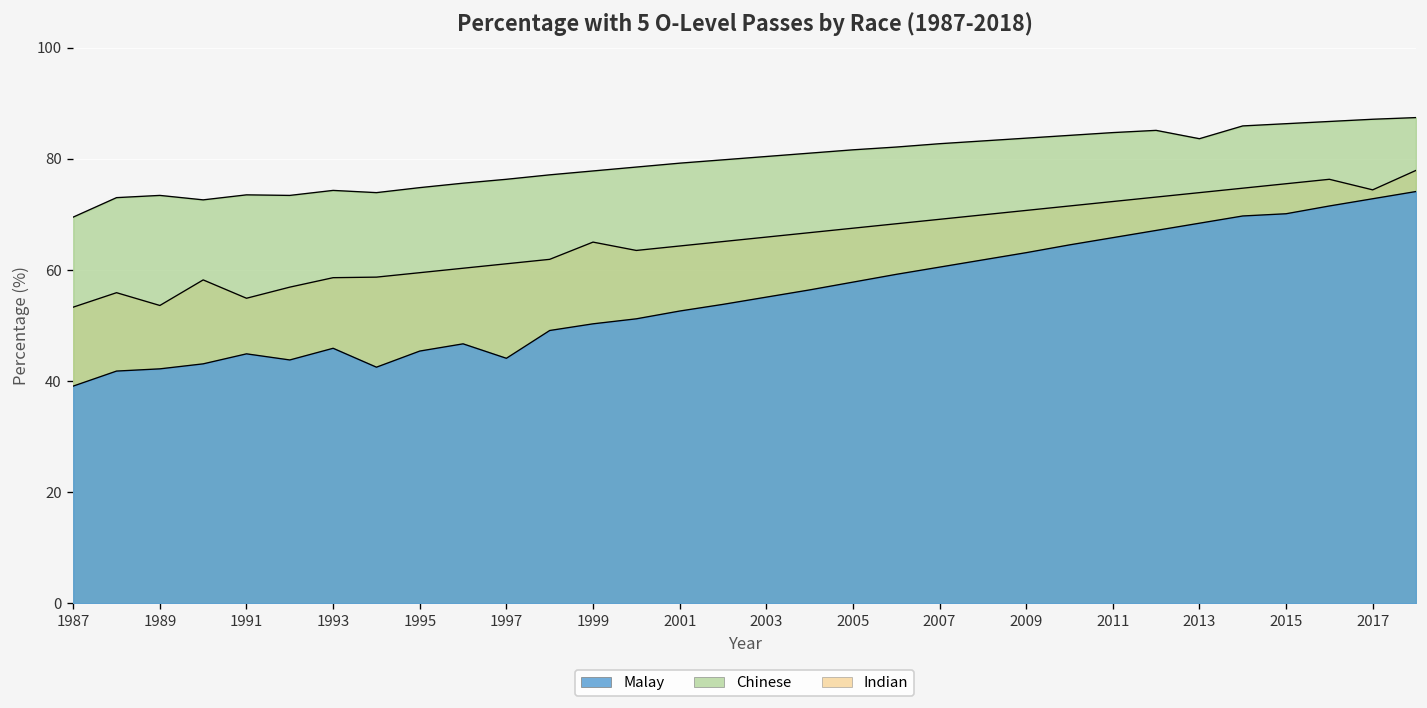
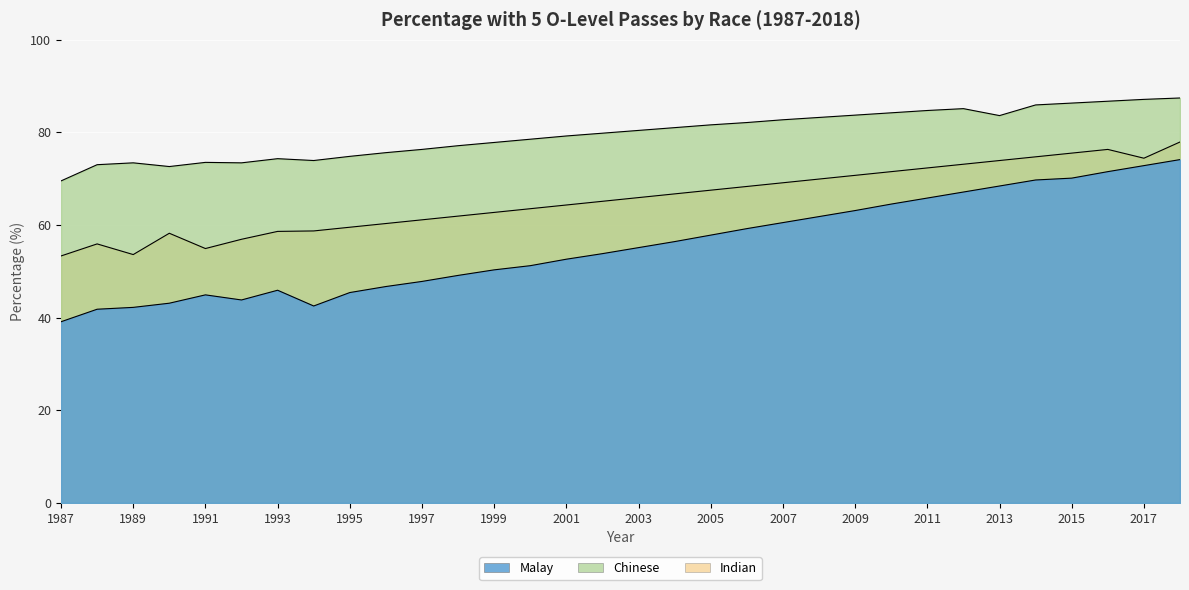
Malay, 1997: 44 -> 48
Indian, 1999: 65 -> 63
